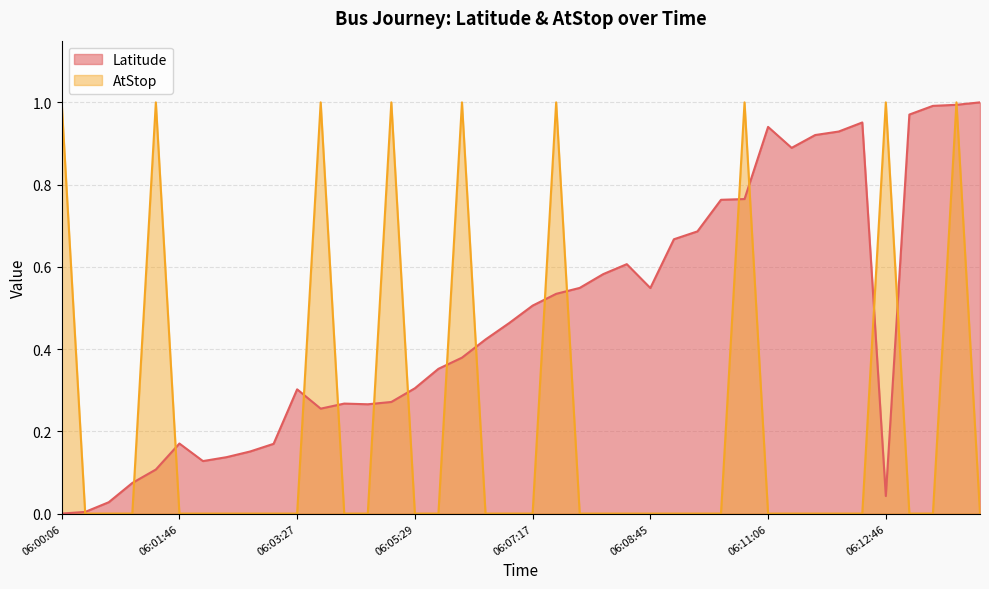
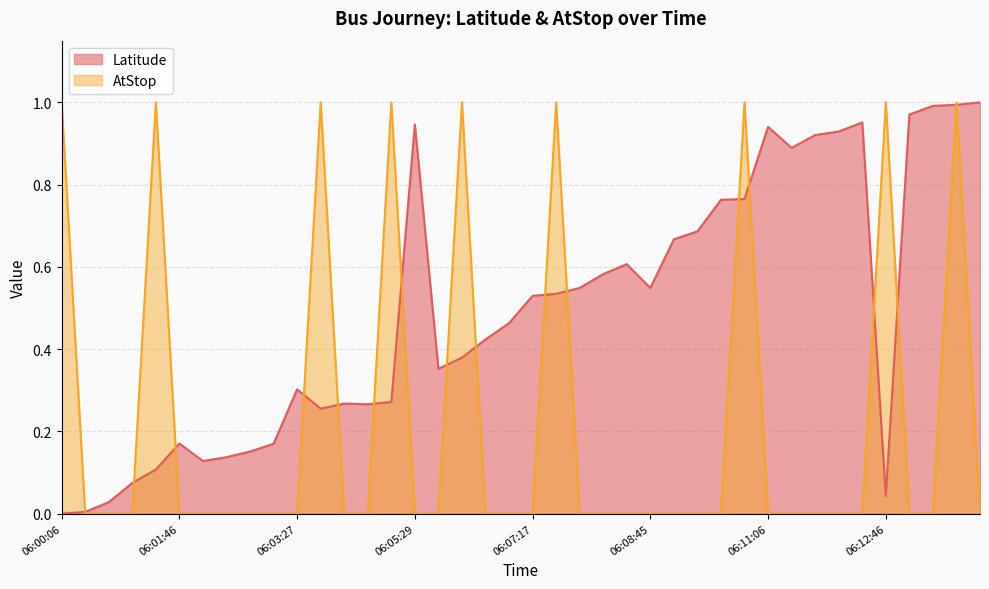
Latitude, 06:05:29: 0.30 -> 0.95
Latitude, 06:07:17: 0.51 -> 0.53
